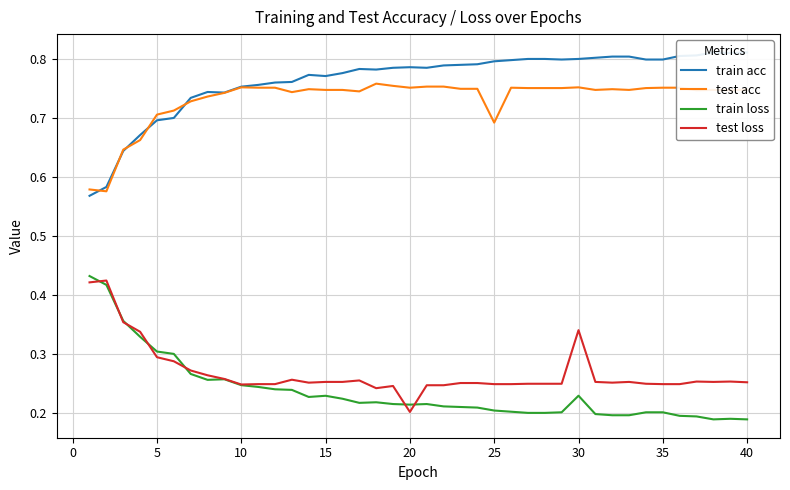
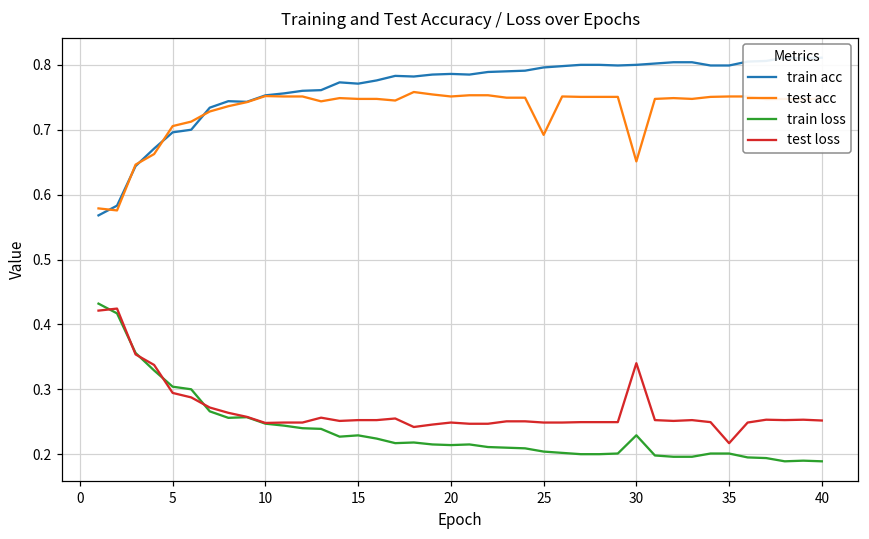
test loss, 20: 0.20 -> 0.25
test acc, 30: 0.75 -> 0.65
test loss, 35: 0.25 -> 0.22
